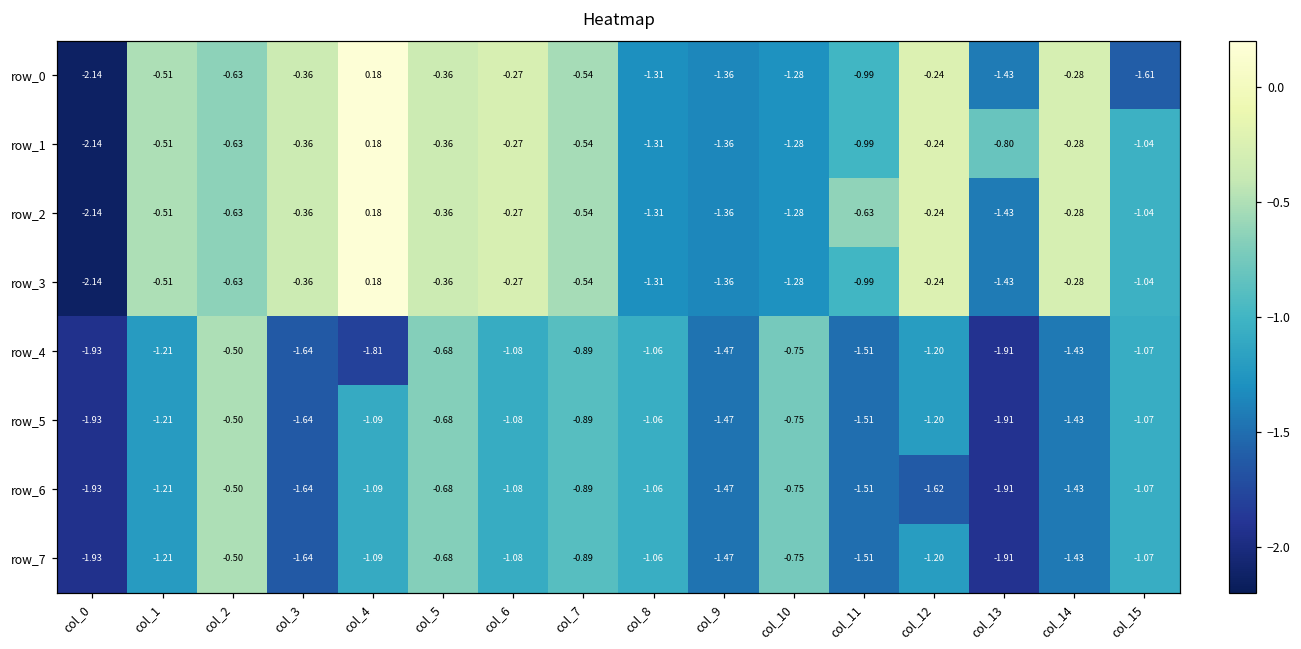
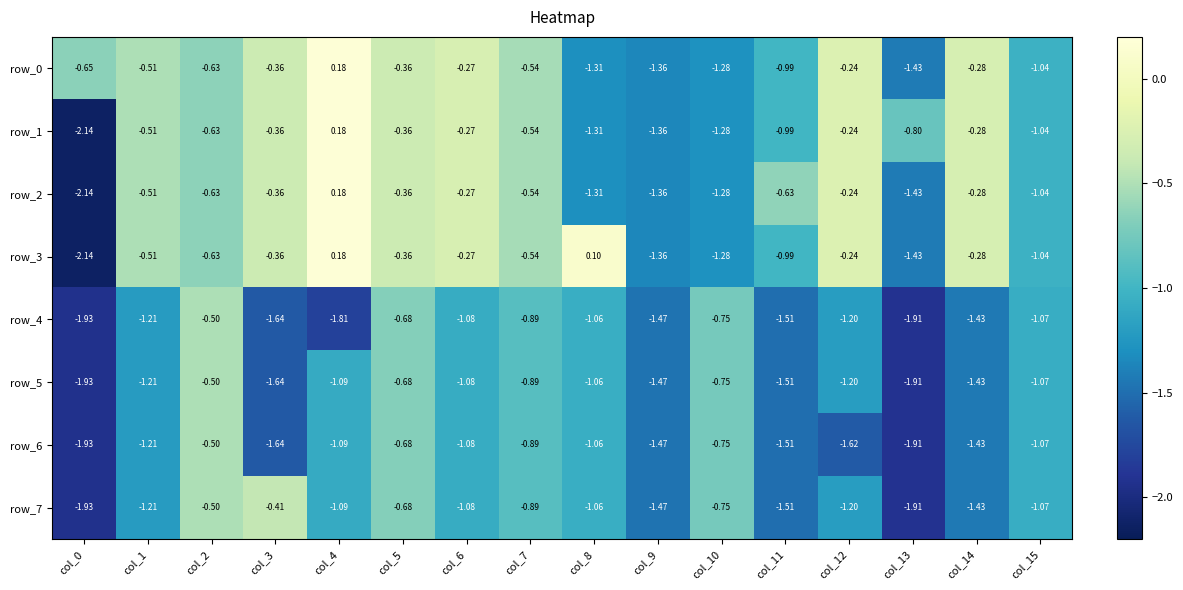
row_0, col_0: -2.14 -> -0.65
row_0, col_15: -1.61 -> -1.04
row_3, col_8: -1.31 -> 0.10
row_7, col_3: -1.64 -> -0.41
